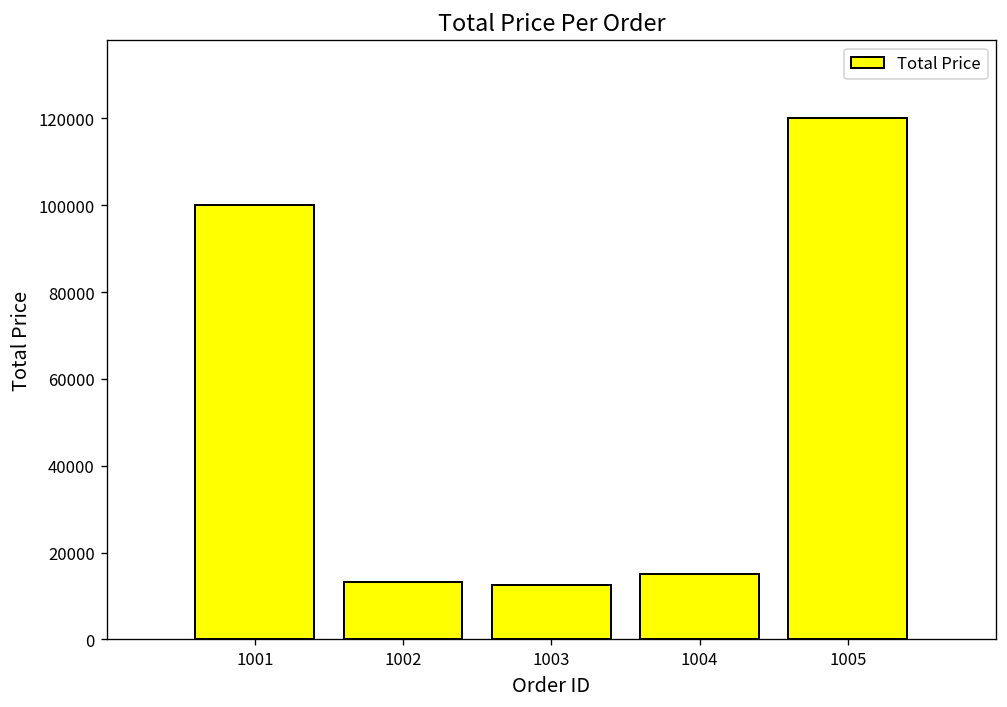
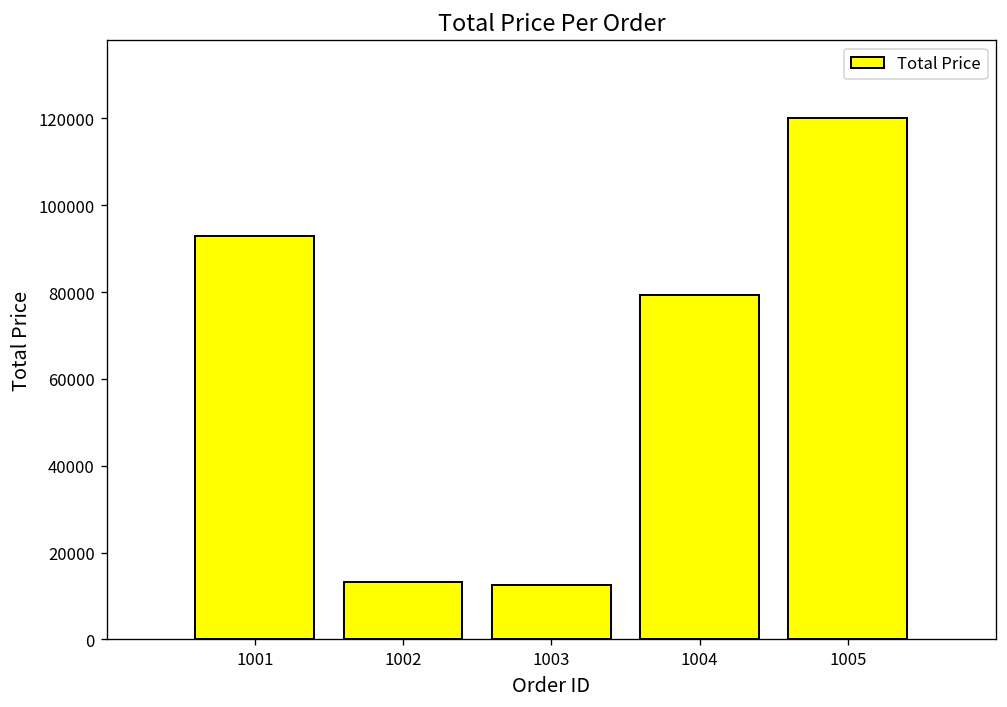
1001: 100000 -> 93000
1004: 15000 -> 79000
